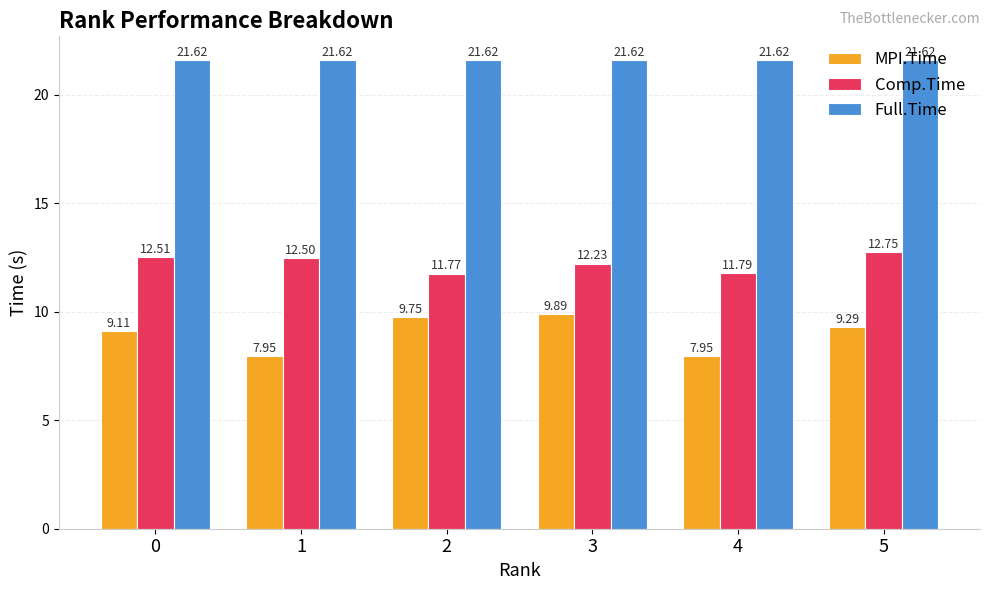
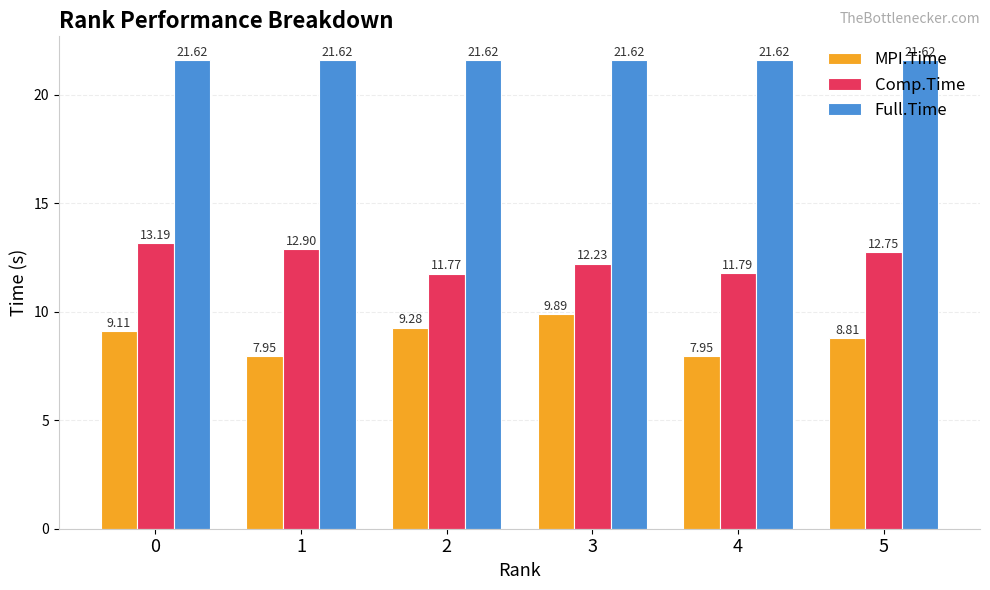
Comp.Time, 0: 12.51 -> 13.19
Comp.Time, 1: 12.50 -> 12.90
MPI.Time, 2: 9.75 -> 9.28
MPI.Time, 5: 9.29 -> 8.81
